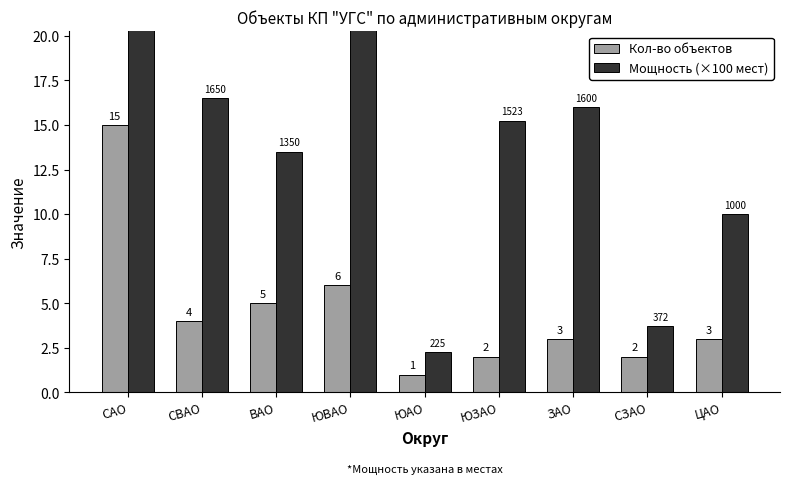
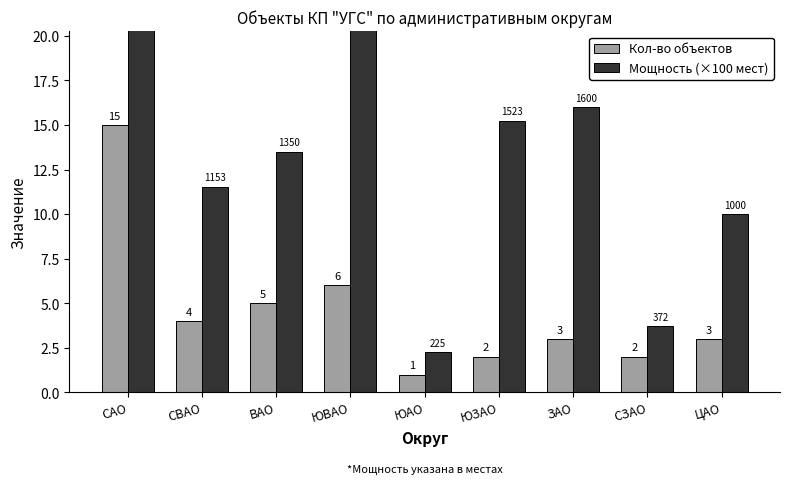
Мощность (×100 мест), СВАО: 1650 -> 1153
